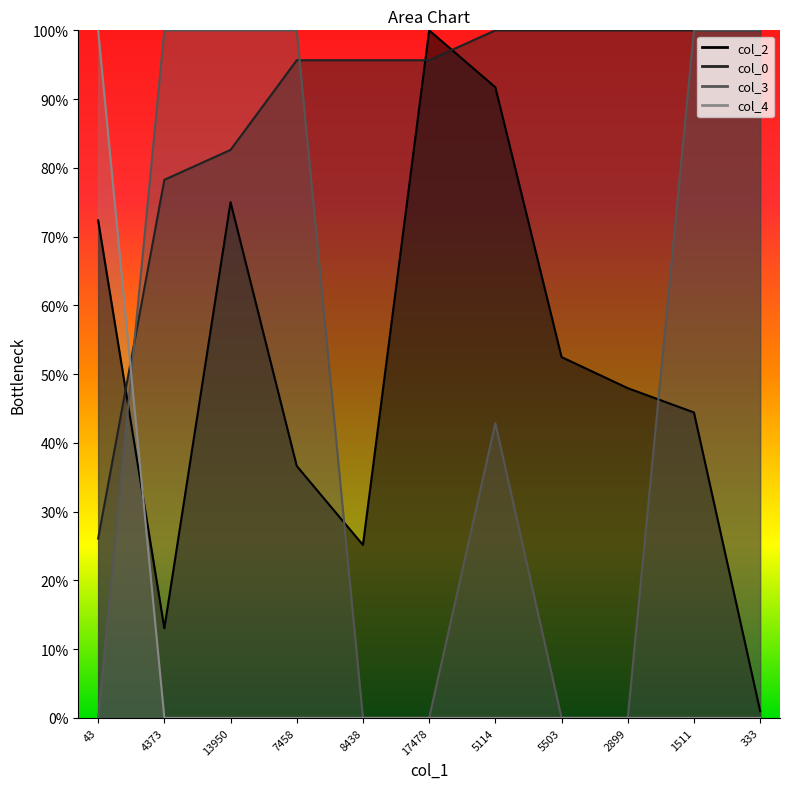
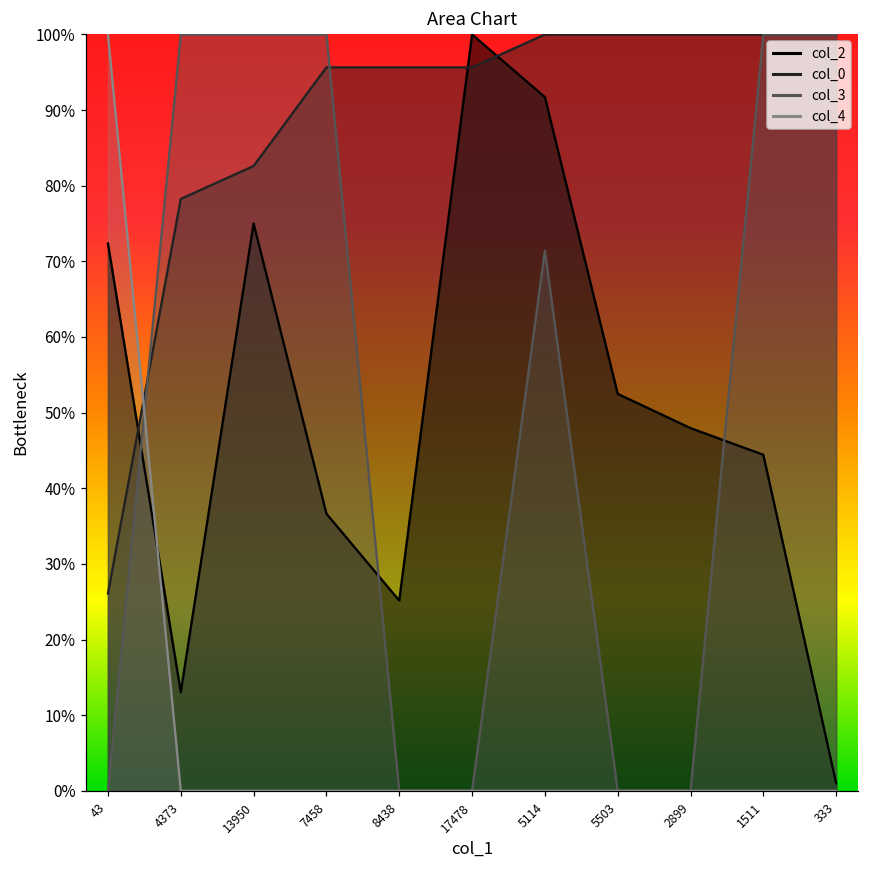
col_3, 5114: 43% -> 71%
